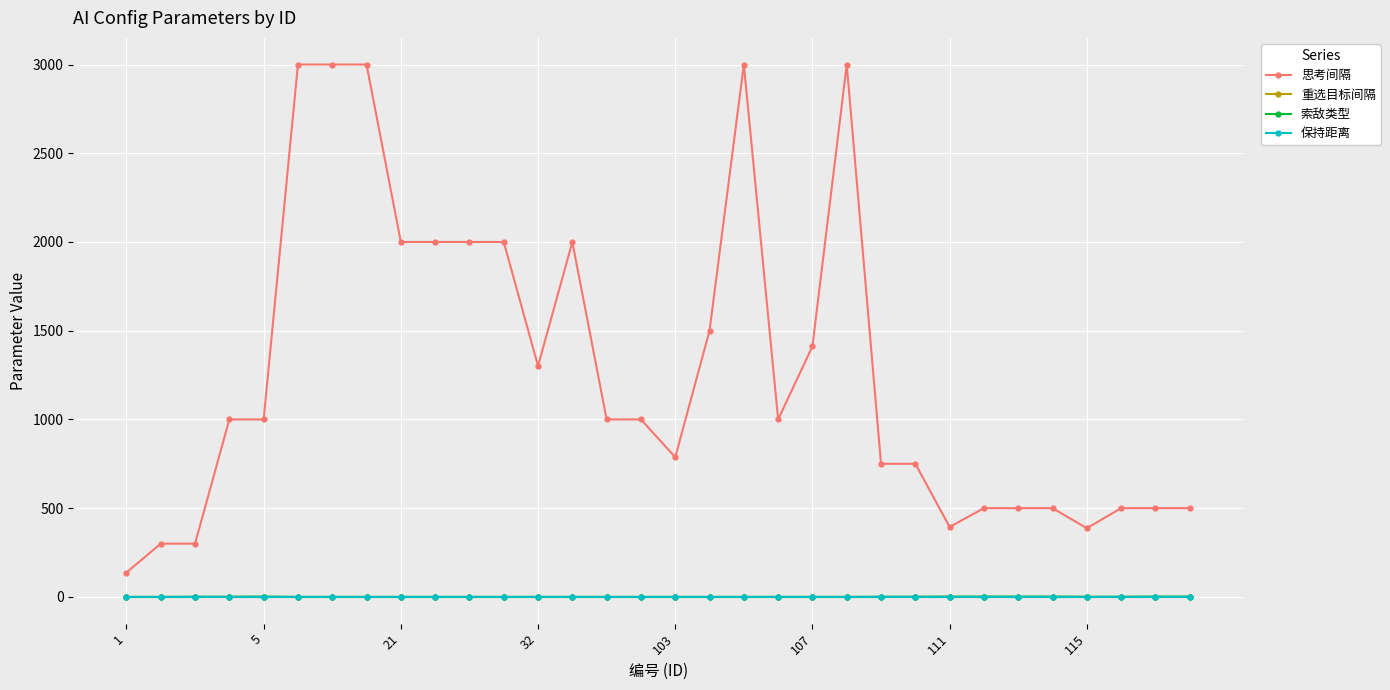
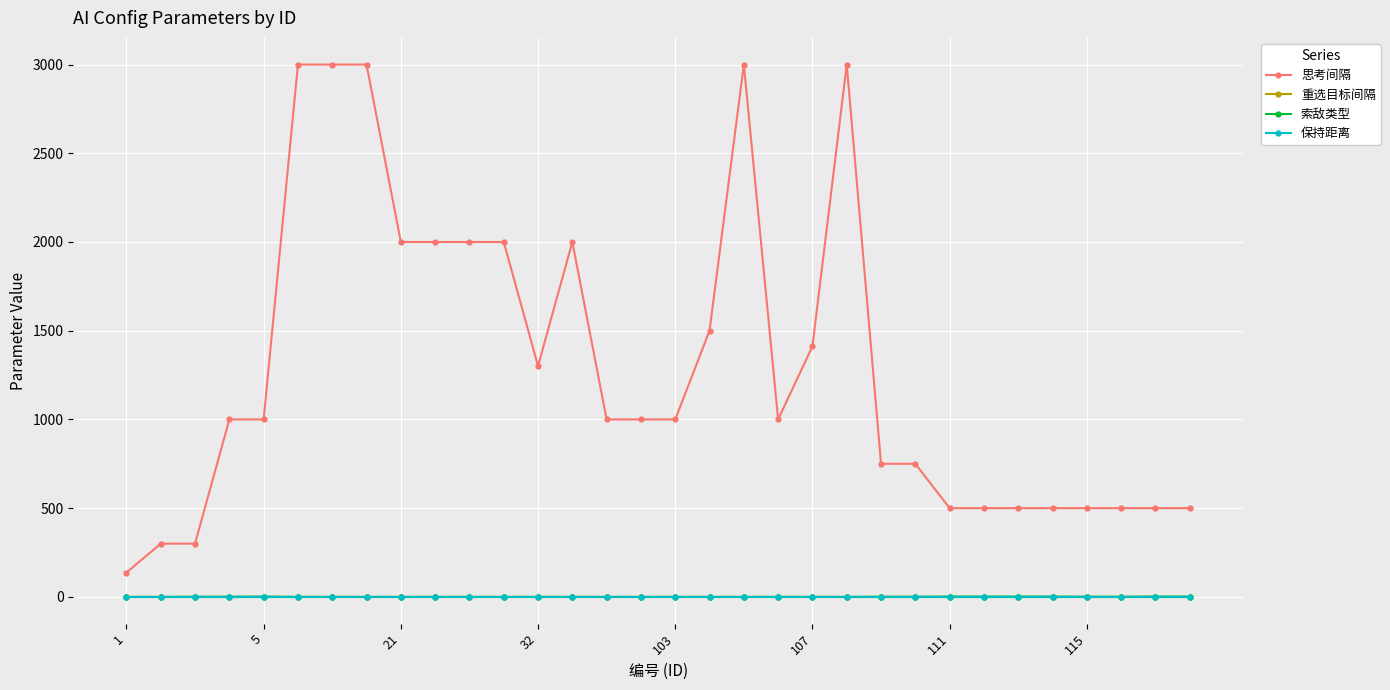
思考间隔, 103: 790 -> 1000
思考间隔, 111: 390 -> 500
思考间隔, 115: 390 -> 500
